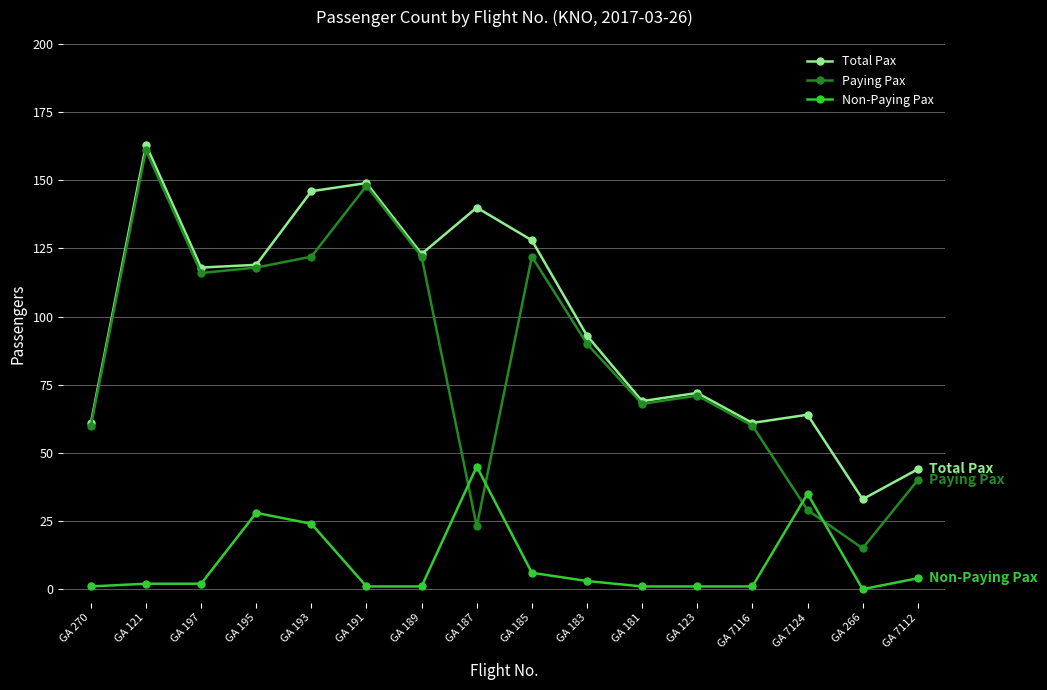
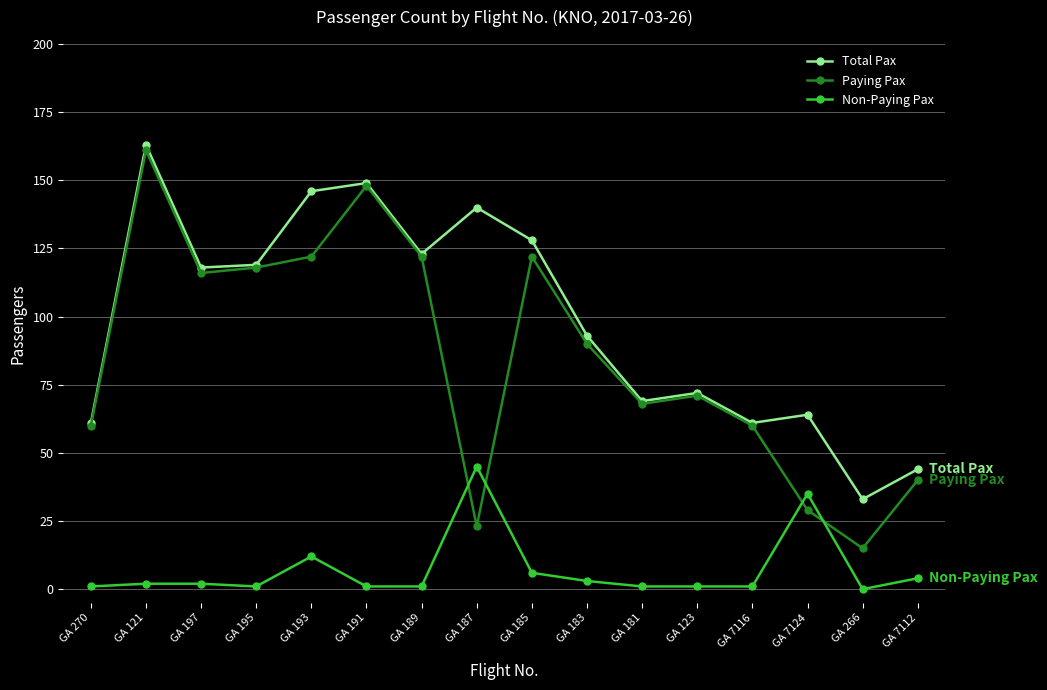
Non-Paying Pax, GA 195: 28 -> 1
Non-Paying Pax, GA 193: 24 -> 12
